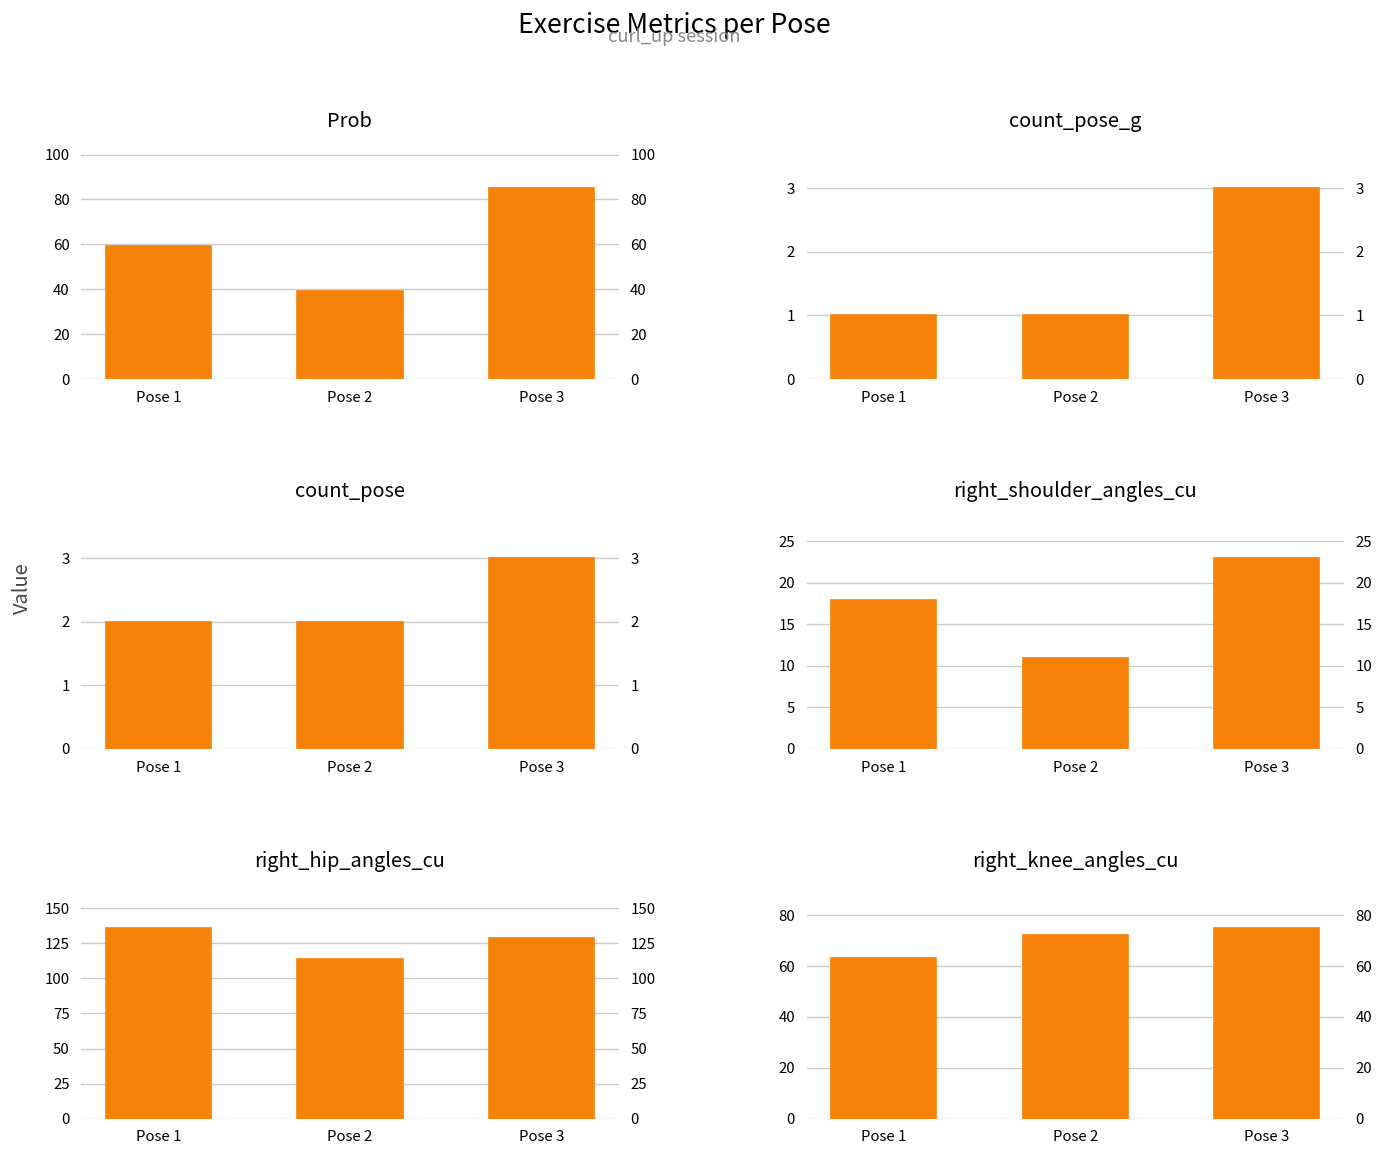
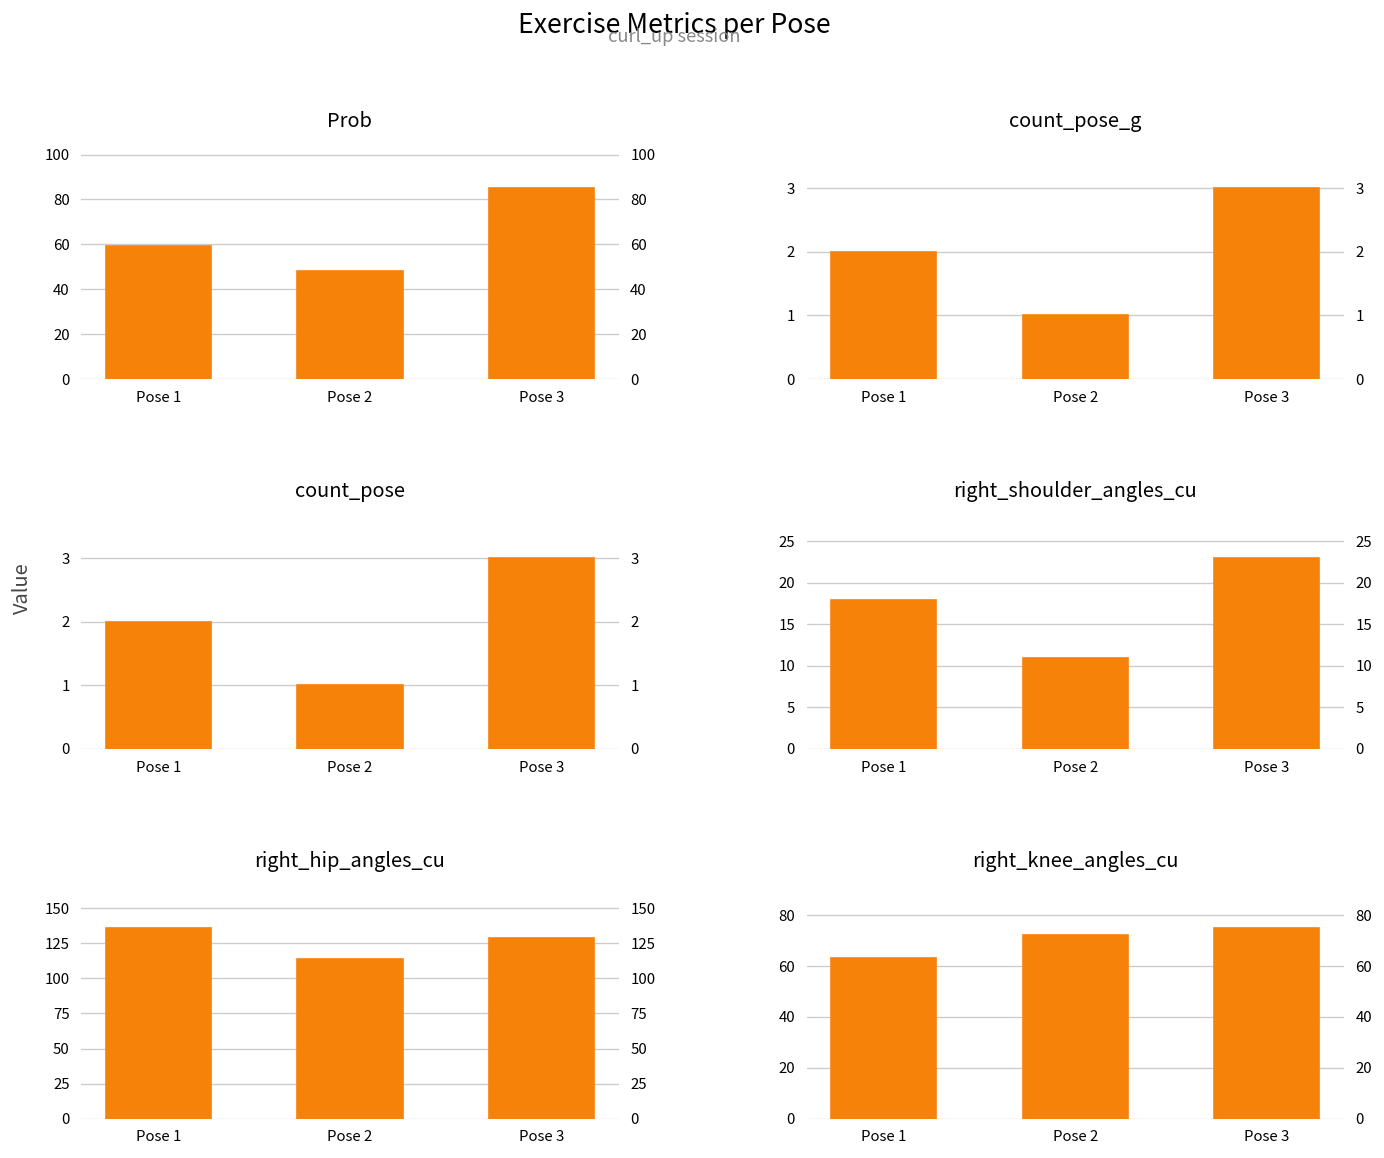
Prob, Pose 2: 39 -> 48
count_pose_g, Pose 1: 1 -> 2
count_pose, Pose 2: 2 -> 1
